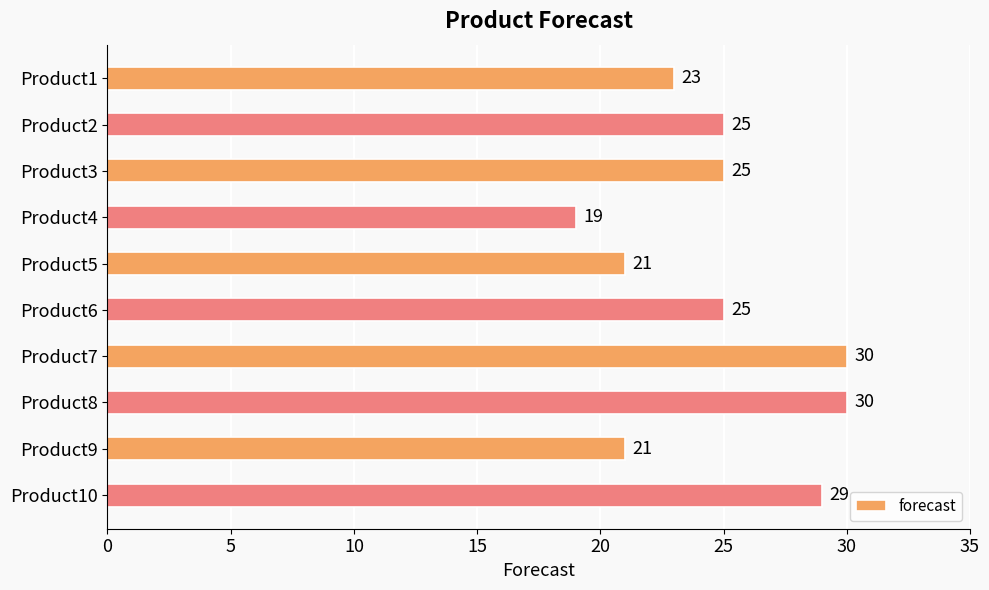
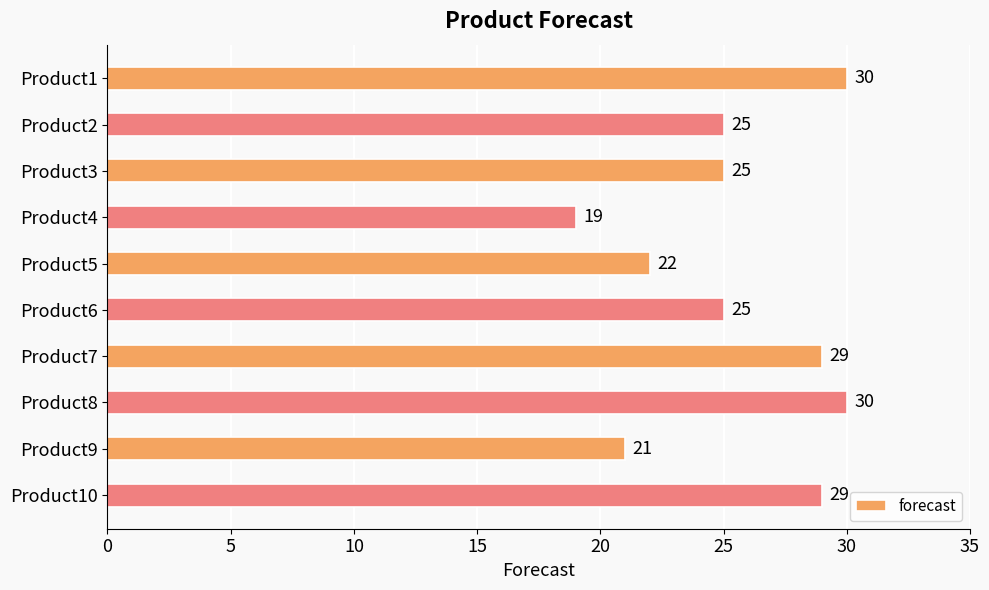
Product1: 23 -> 30
Product5: 21 -> 22
Product7: 30 -> 29
